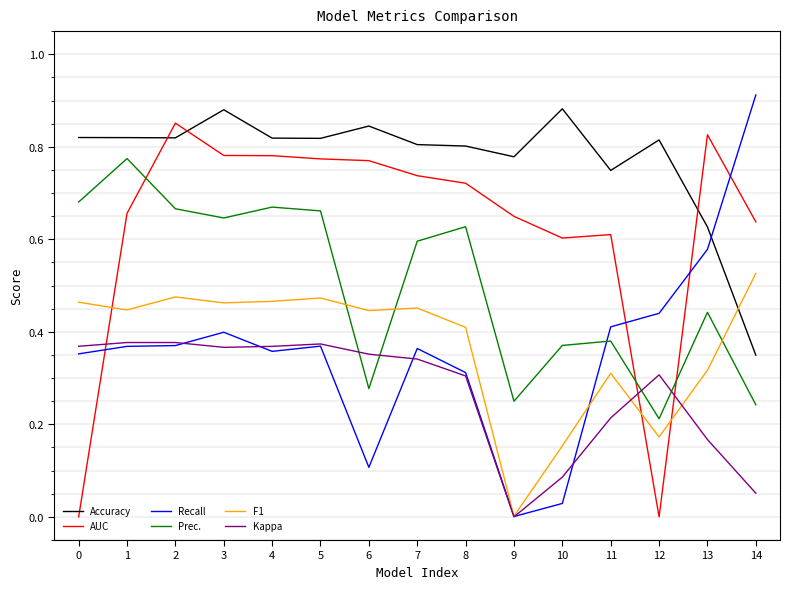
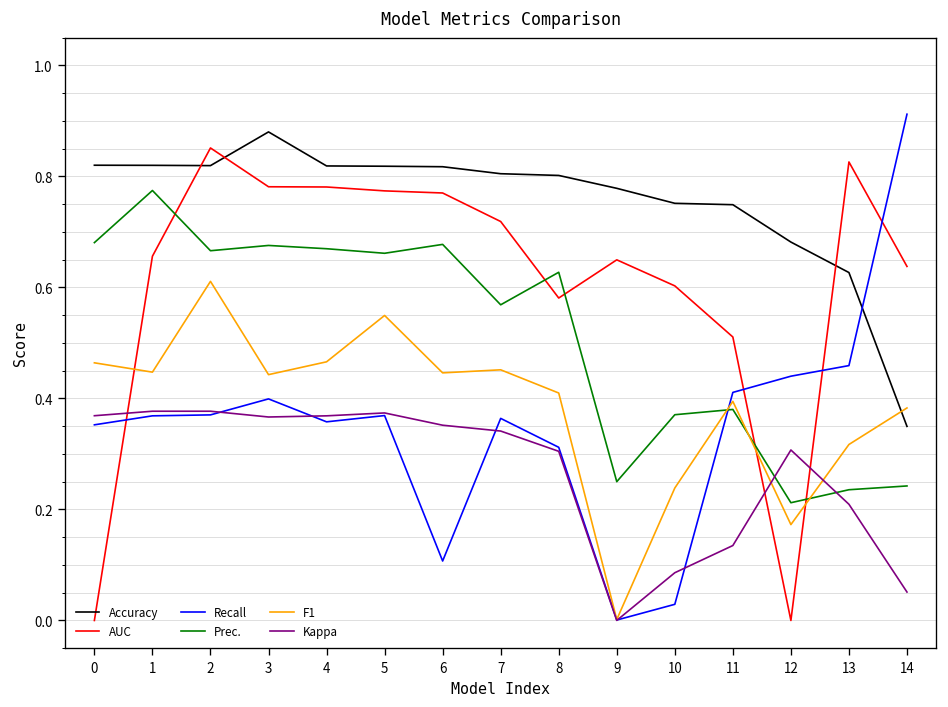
F1, 2: 0.48 -> 0.61
Prec., 3: 0.65 -> 0.68
F1, 3: 0.46 -> 0.44
F1, 5: 0.47 -> 0.55
Accuracy, 6: 0.84 -> 0.82
Prec., 6: 0.28 -> 0.68
AUC, 7: 0.74 -> 0.72
Prec., 7: 0.60 -> 0.57
AUC, 8: 0.72 -> 0.58
Accuracy, 10: 0.88 -> 0.75
F1, 10: 0.15 -> 0.24
AUC, 11: 0.61 -> 0.51
F1, 11: 0.31 -> 0.39
Kappa, 11: 0.21 -> 0.14
Accuracy, 12: 0.81 -> 0.68
Recall, 13: 0.58 -> 0.46
Prec., 13: 0.44 -> 0.24
Kappa, 13: 0.17 -> 0.21
F1, 14: 0.53 -> 0.38
